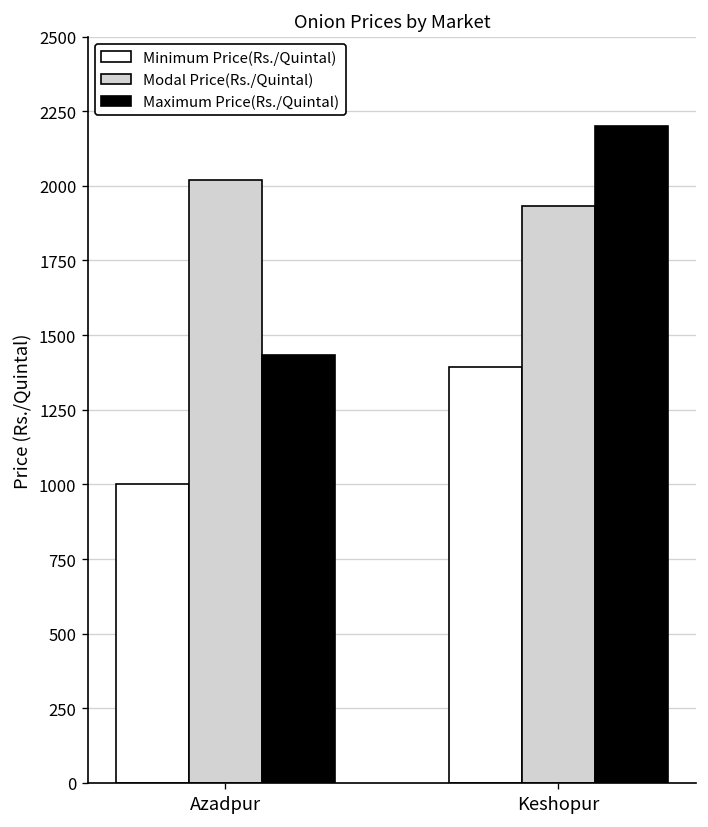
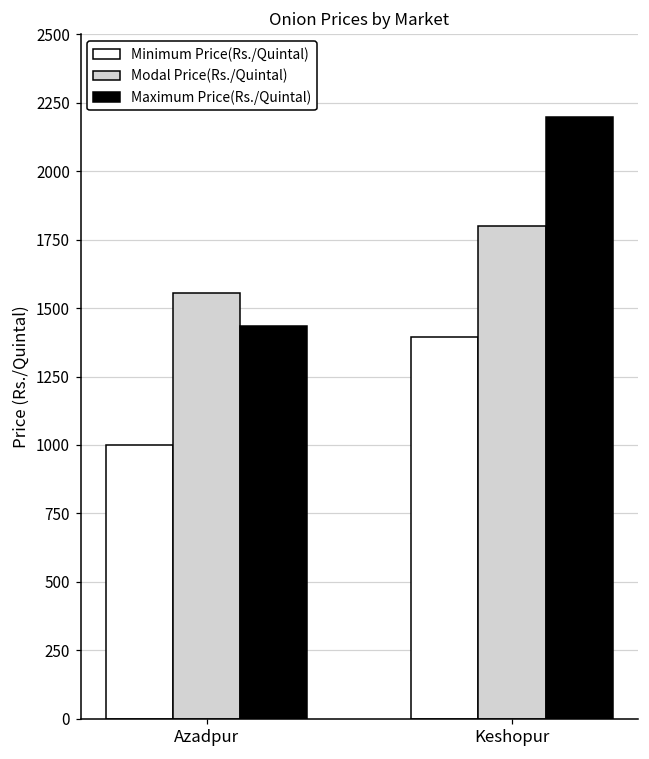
Modal Price(Rs./Quintal), Azadpur: 2020 -> 1550
Modal Price(Rs./Quintal), Keshopur: 1930 -> 1800
